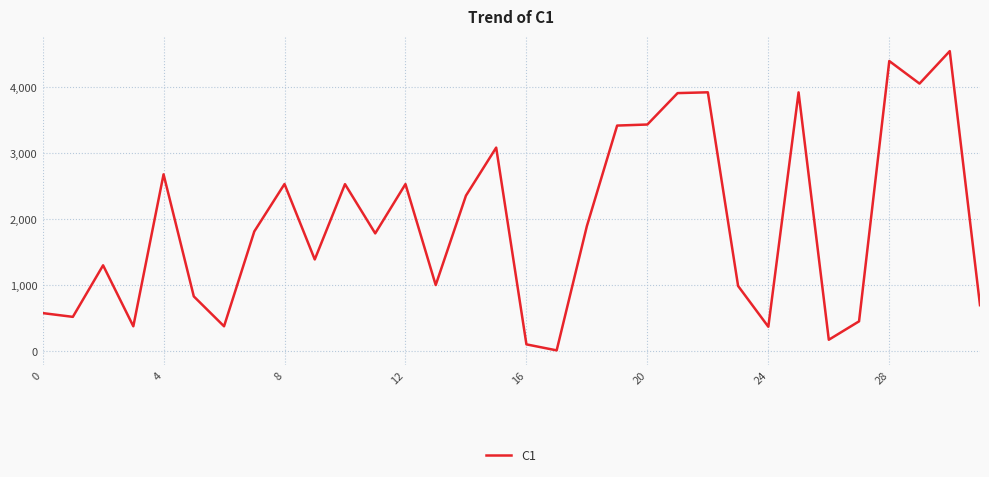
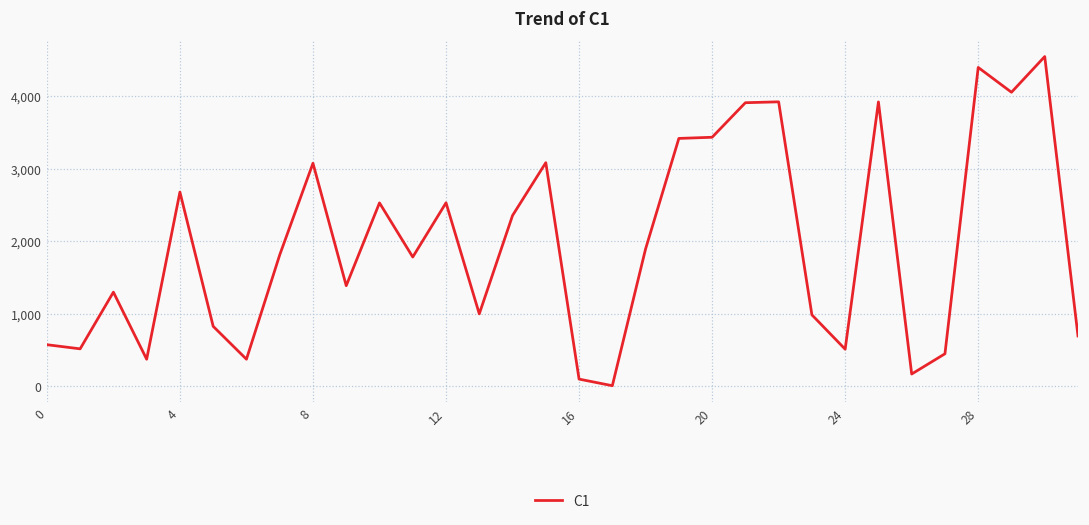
8: 2,500 -> 3,100
24: 400 -> 500
